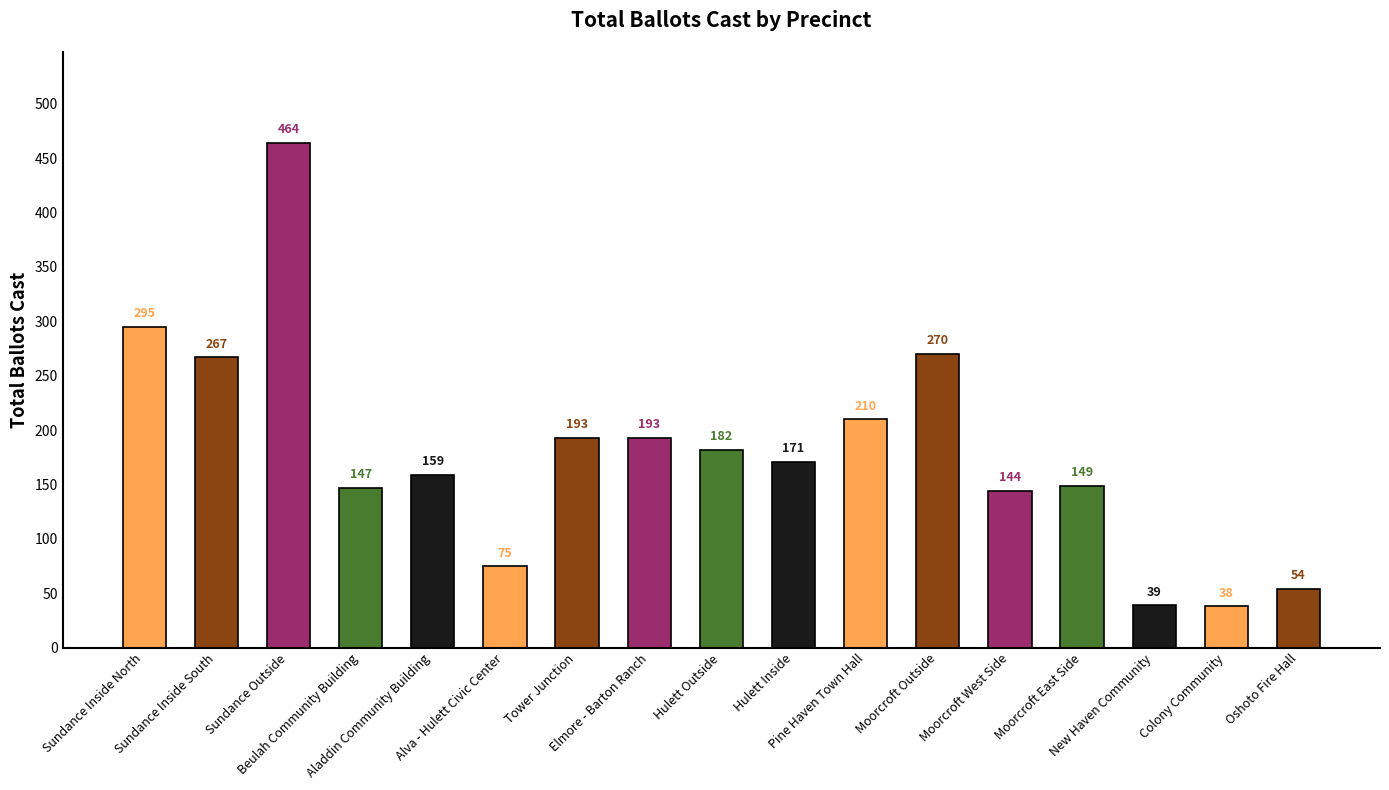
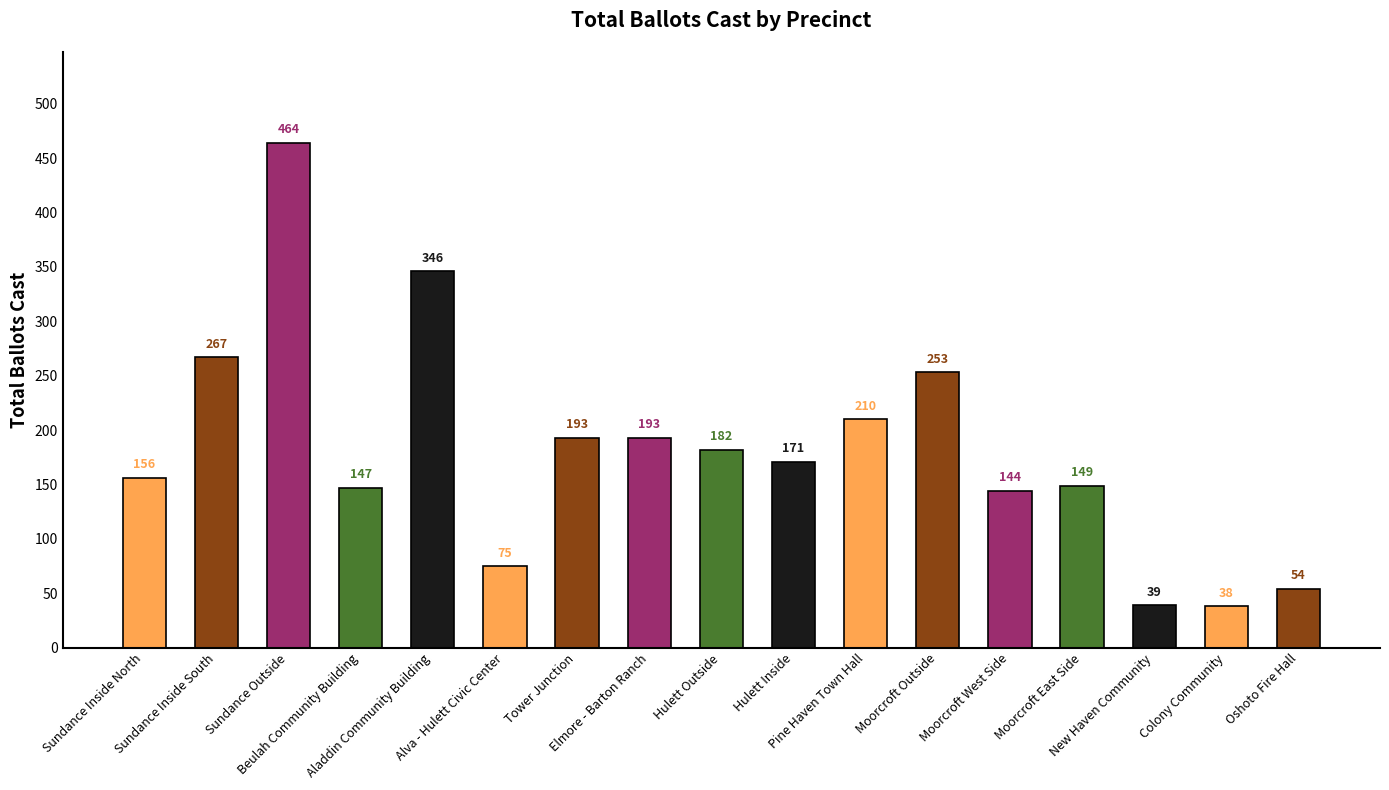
Sundance Inside North: 295 -> 156
Aladdin Community Building: 159 -> 346
Moorcroft Outside: 270 -> 253
